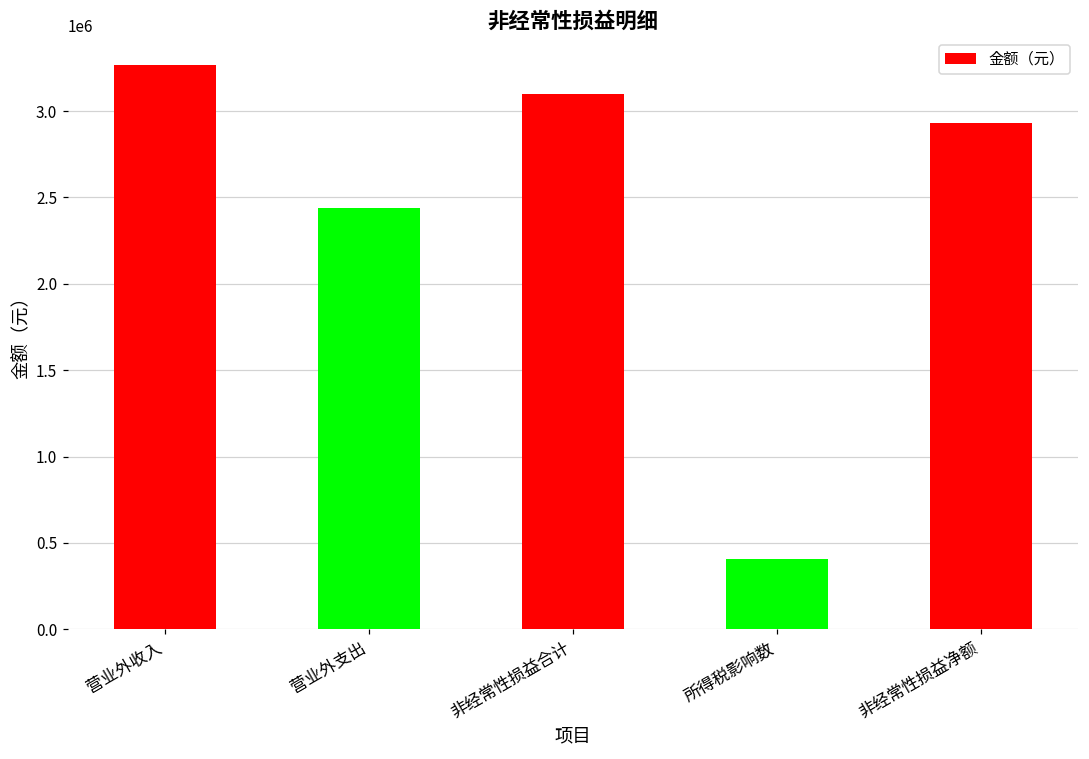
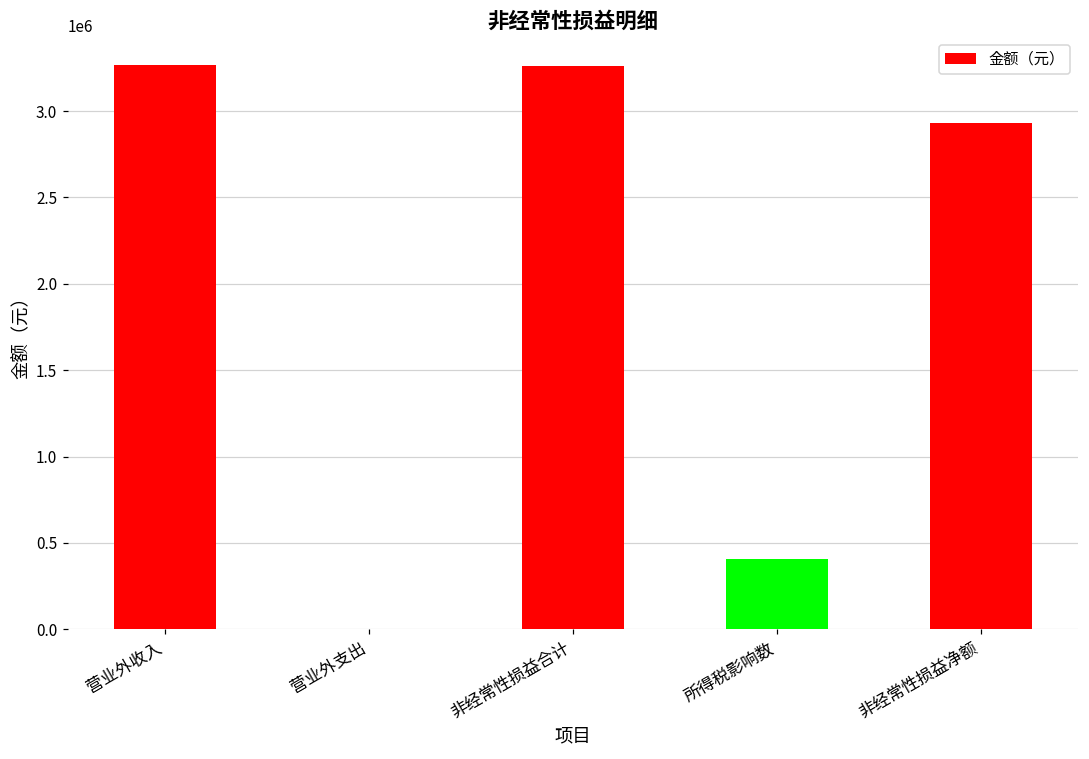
营业外支出: 2440000 -> 0
非经常性损益合计: 3100000 -> 3260000
